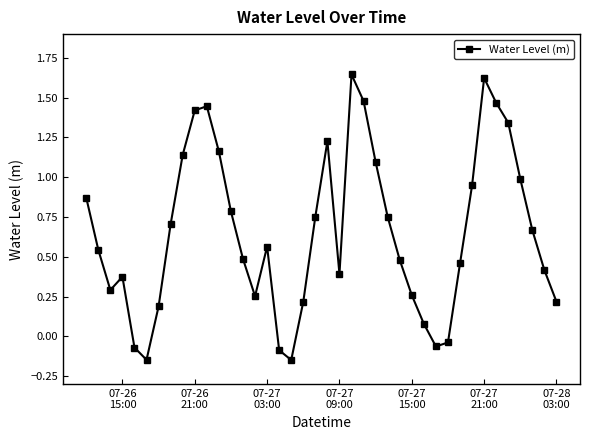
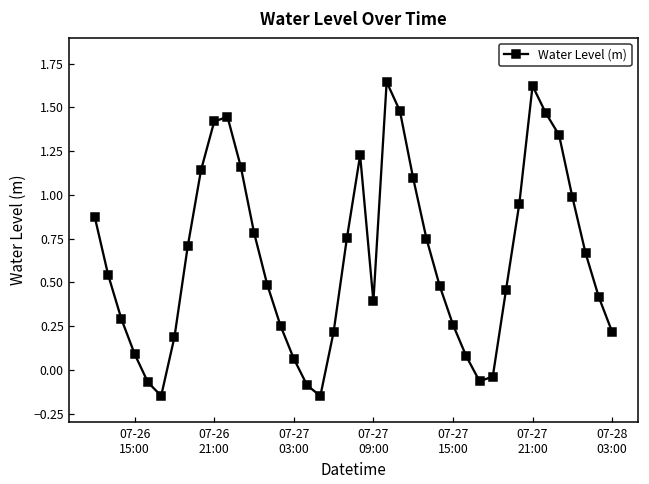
07-26 15:00: 0.37 -> 0.09
07-27 03:00: 0.56 -> 0.06
